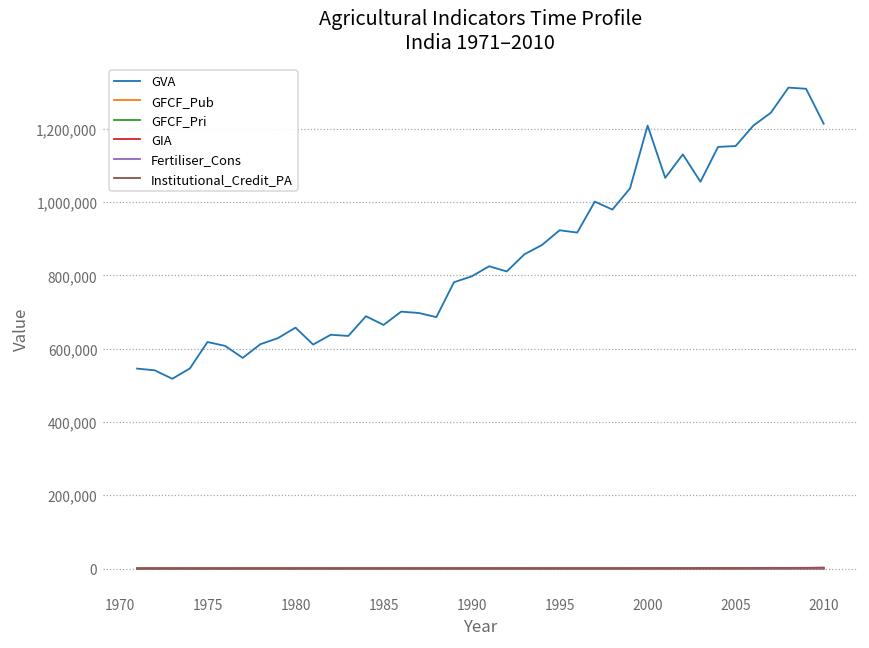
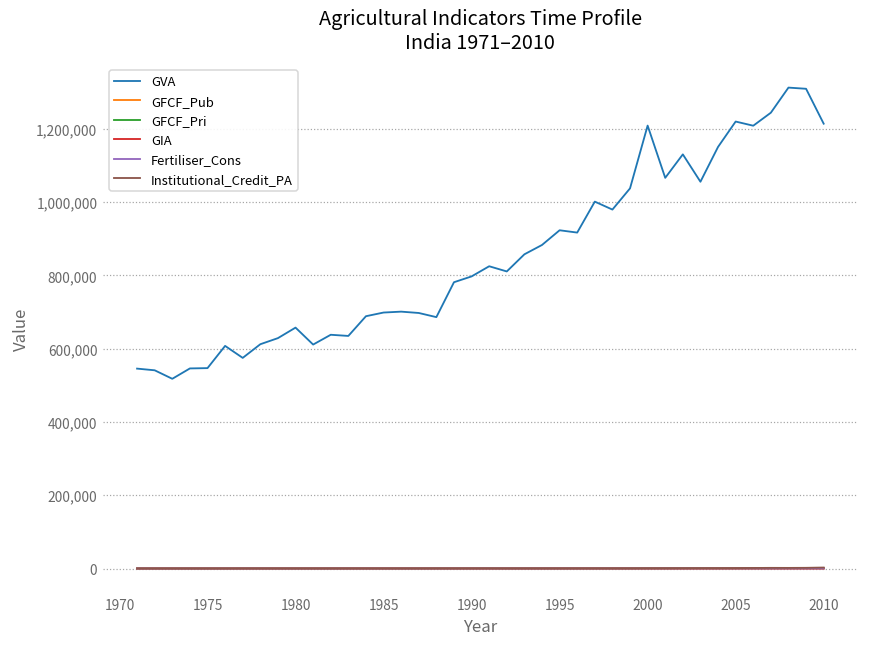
GVA, 1975: 620,000 -> 550,000
GVA, 1985: 660,000 -> 700,000
GVA, 2005: 1,150,000 -> 1,220,000
